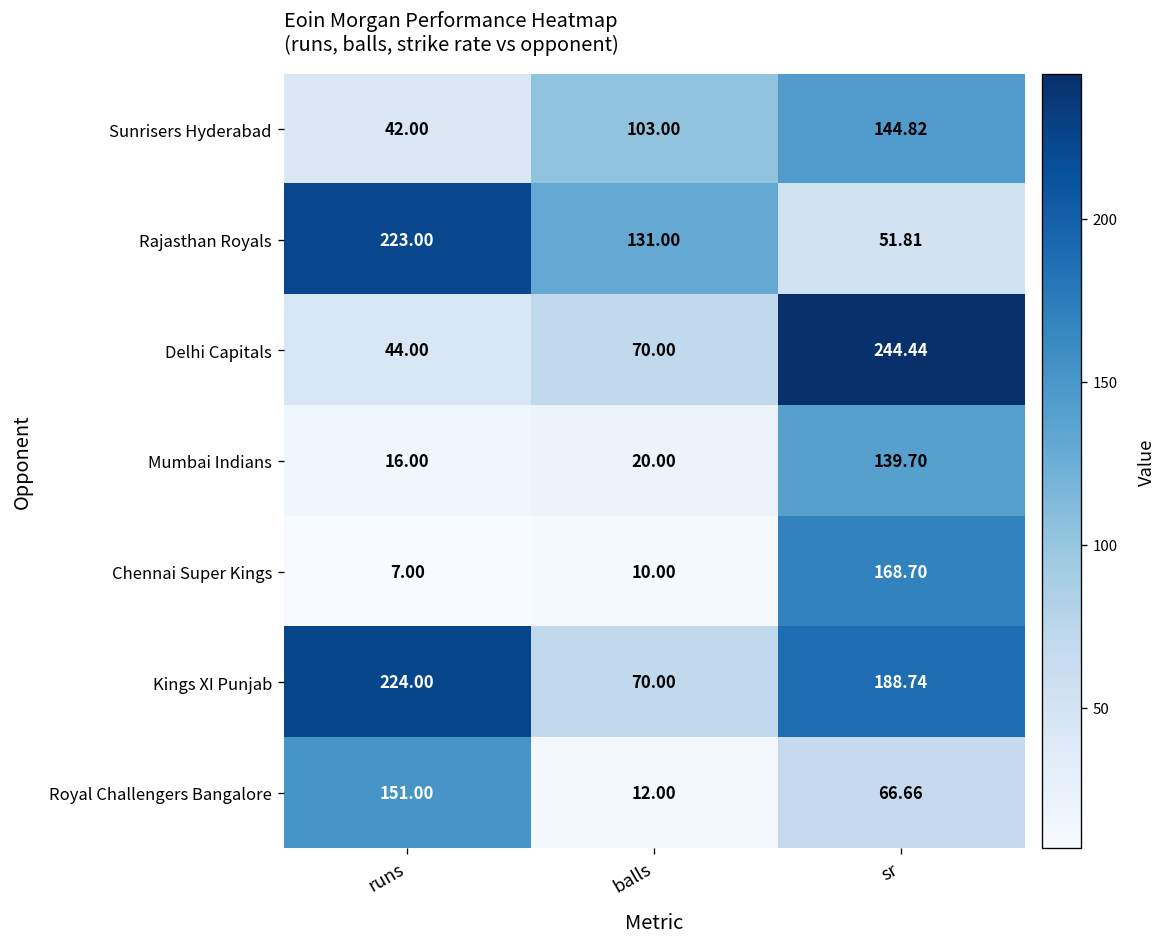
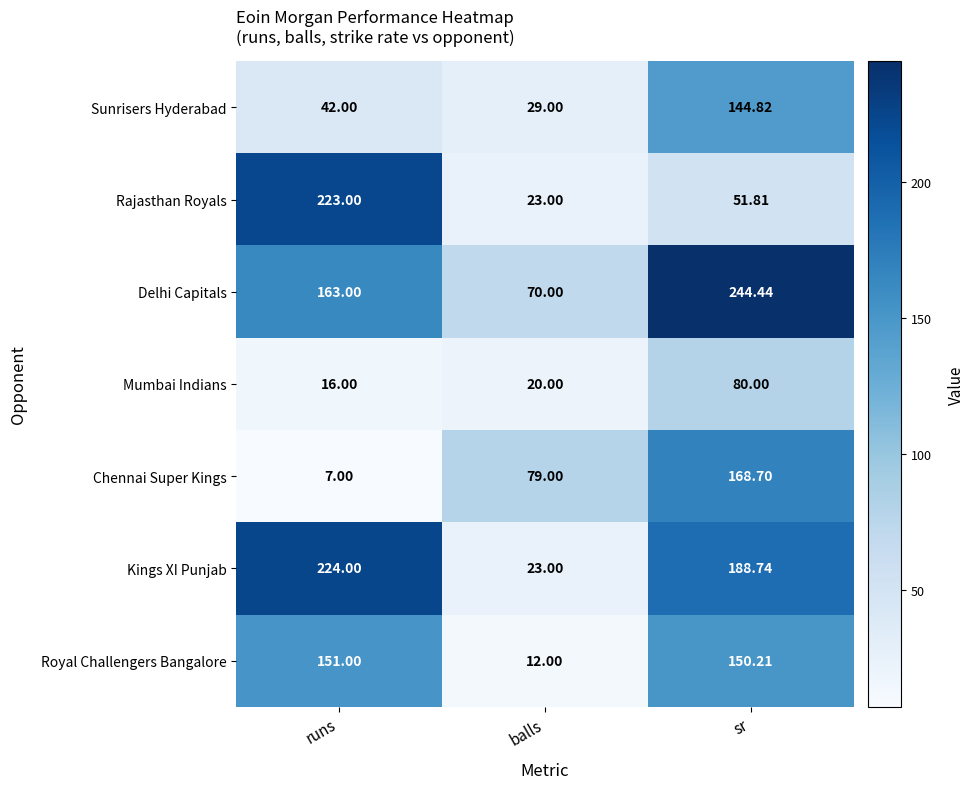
Sunrisers Hyderabad, balls: 103.00 -> 29.00
Rajasthan Royals, balls: 131.00 -> 23.00
Delhi Capitals, runs: 44.00 -> 163.00
Mumbai Indians, sr: 139.70 -> 80.00
Chennai Super Kings, balls: 10.00 -> 79.00
Kings XI Punjab, balls: 70.00 -> 23.00
Royal Challengers Bangalore, sr: 66.66 -> 150.21
